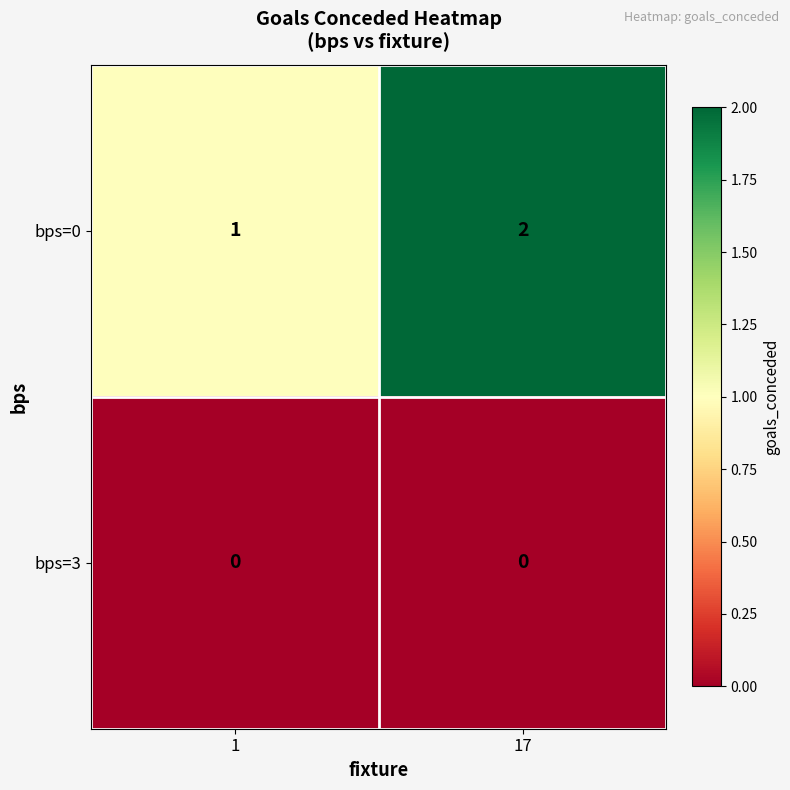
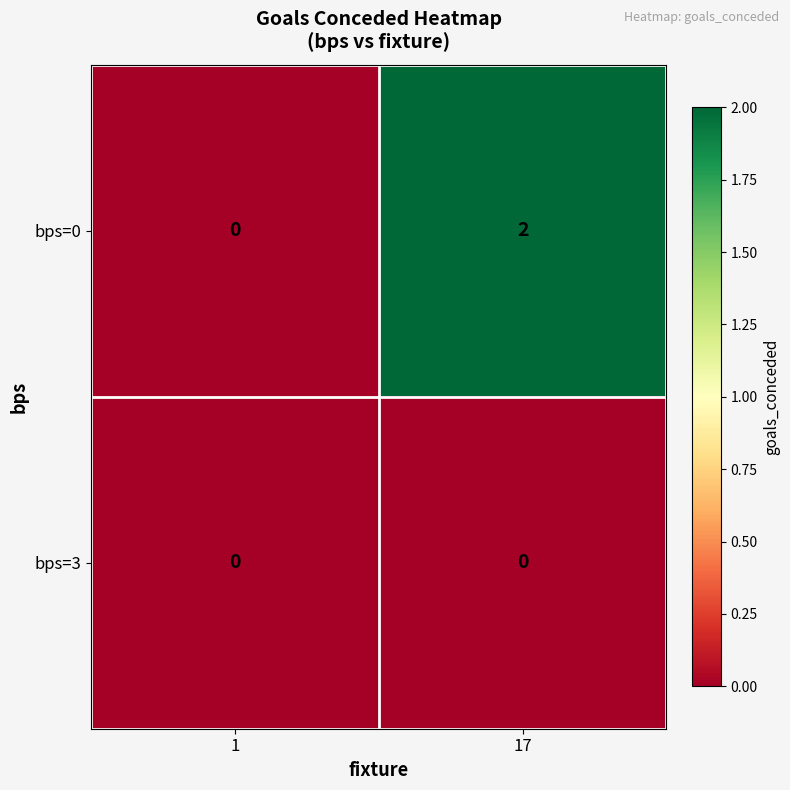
bps=0, 1: 1 -> 0
